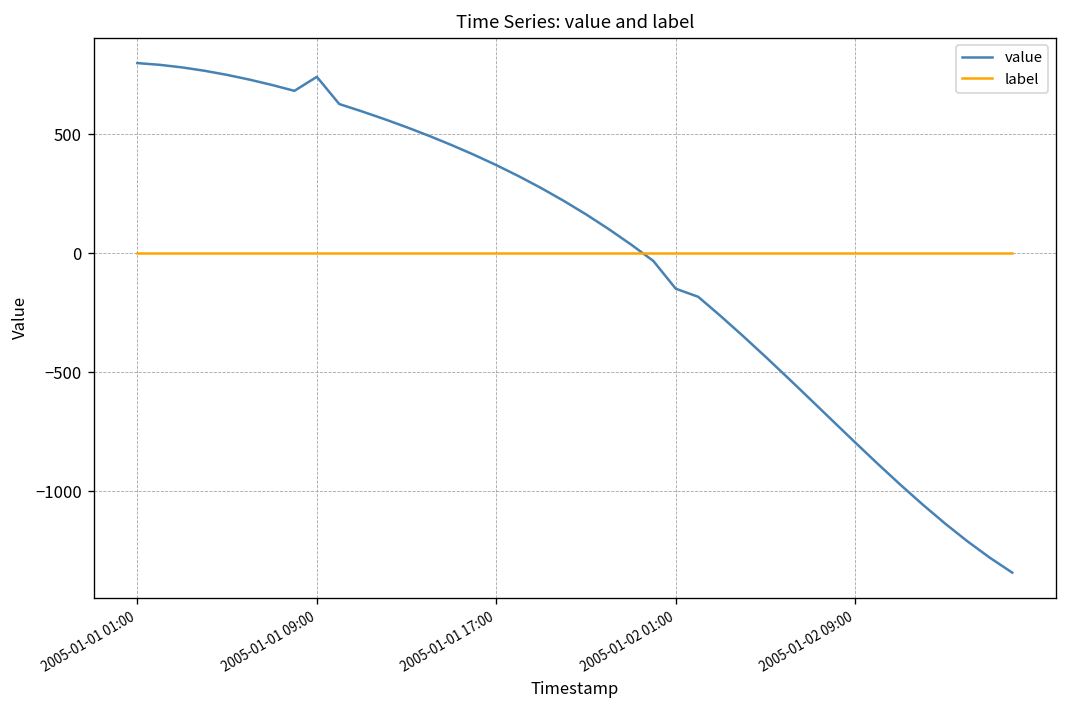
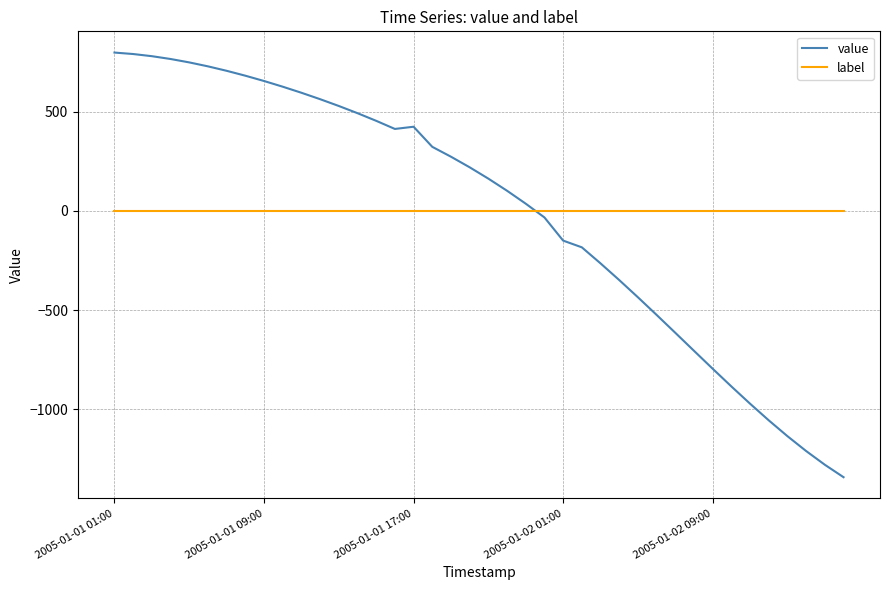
value, 2005-01-01 09:00: 740 -> 660
value, 2005-01-01 17:00: 370 -> 420
